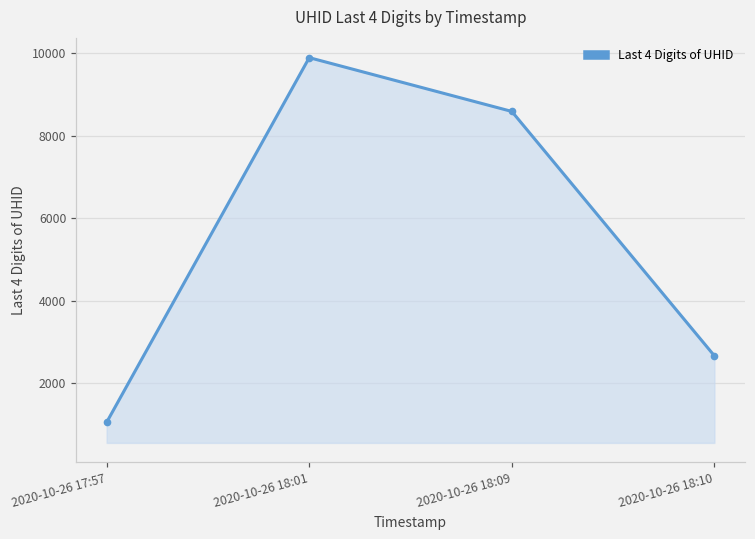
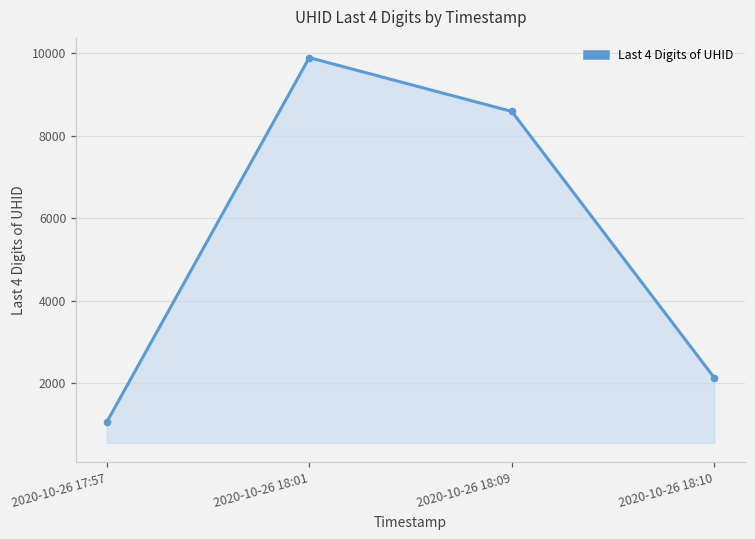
2020-10-26 18:10: 2700 -> 2100
